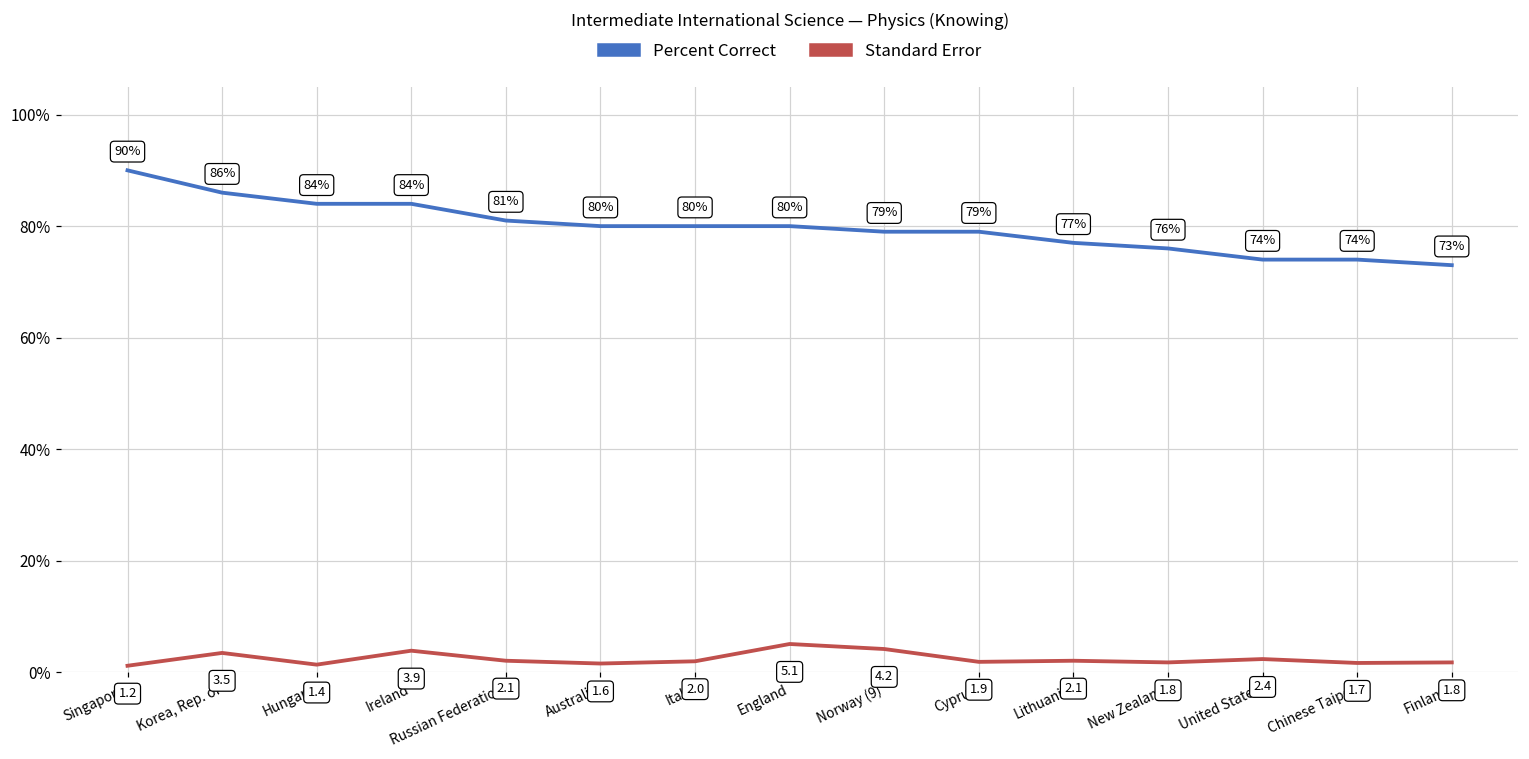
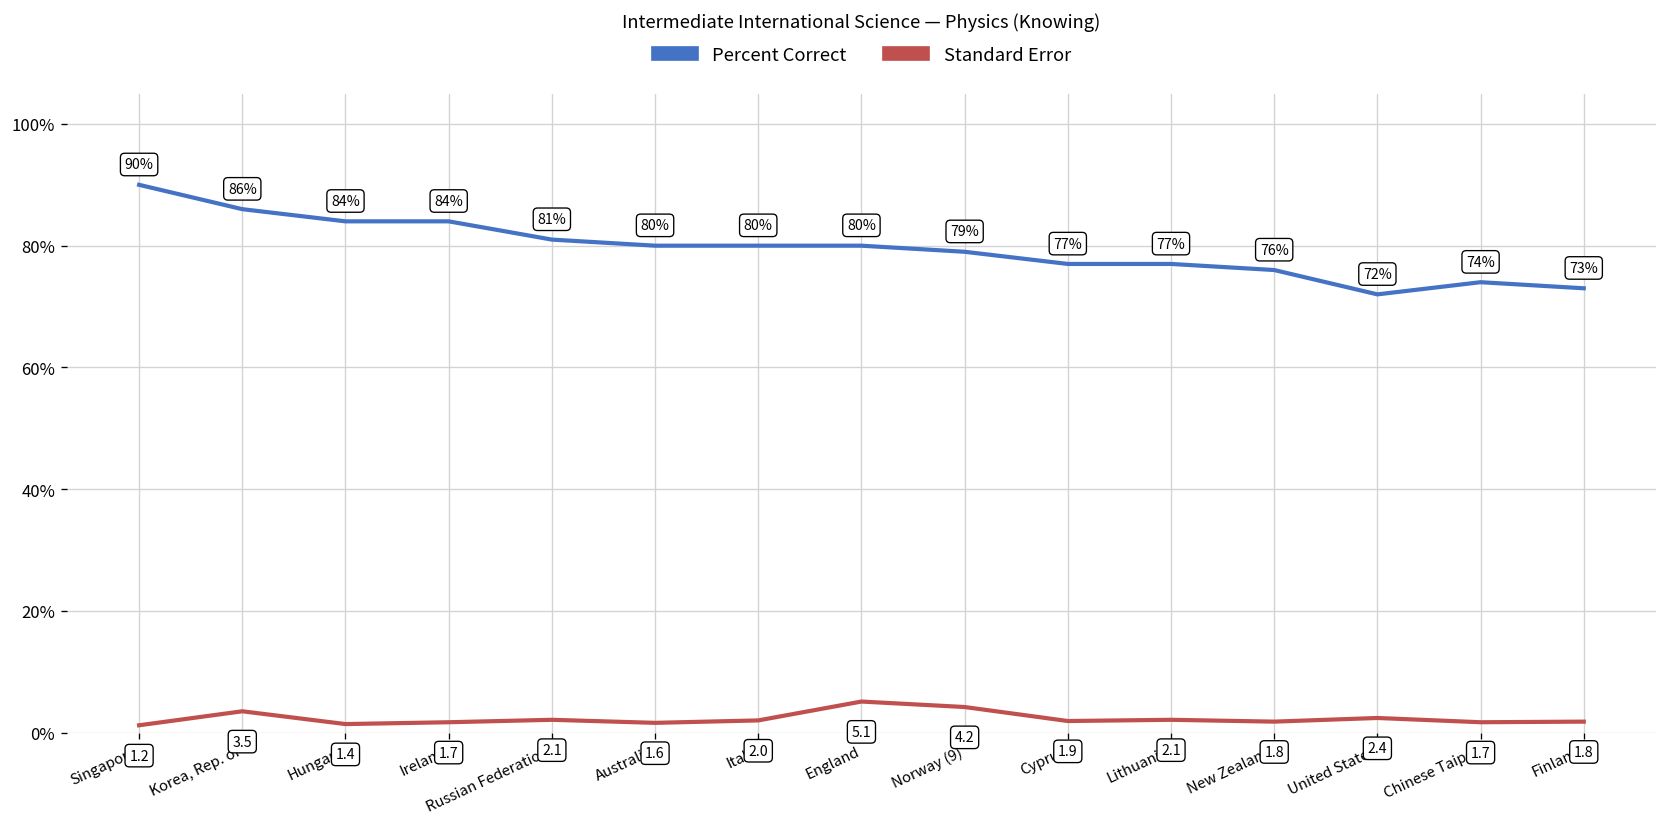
Standard Error, Ireland: 3.9 -> 1.7
Percent Correct, Cyprus: 79% -> 77%
Percent Correct, United States: 74% -> 72%
